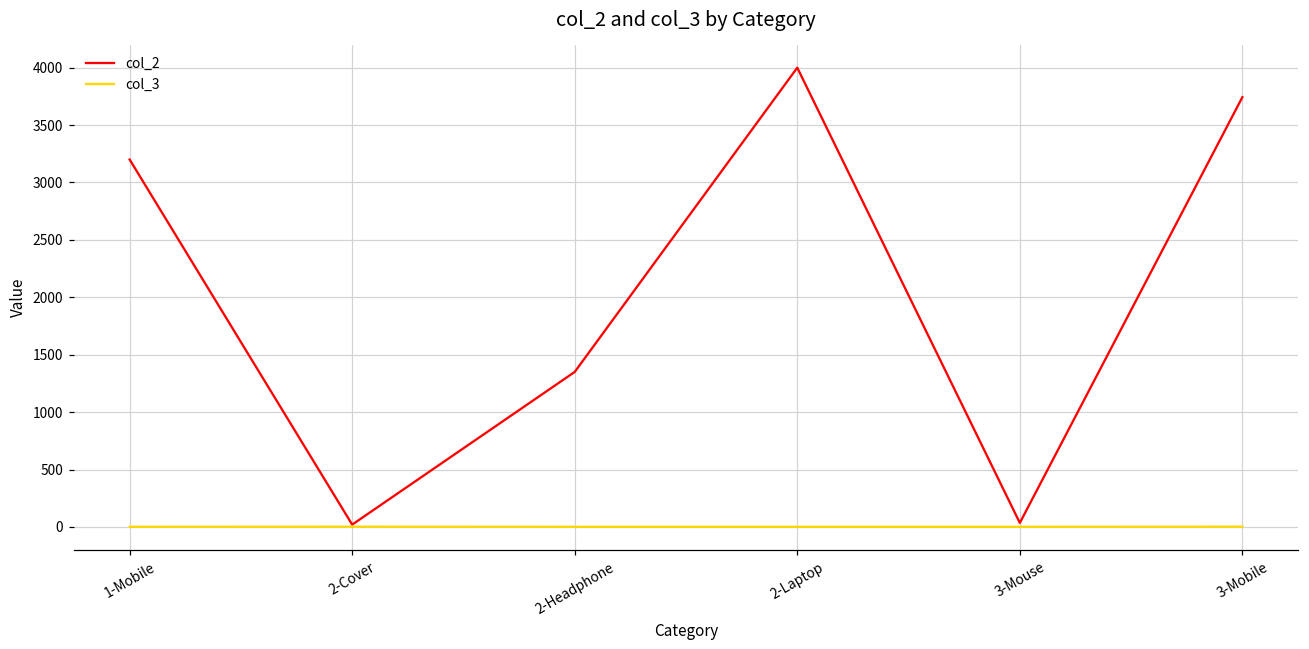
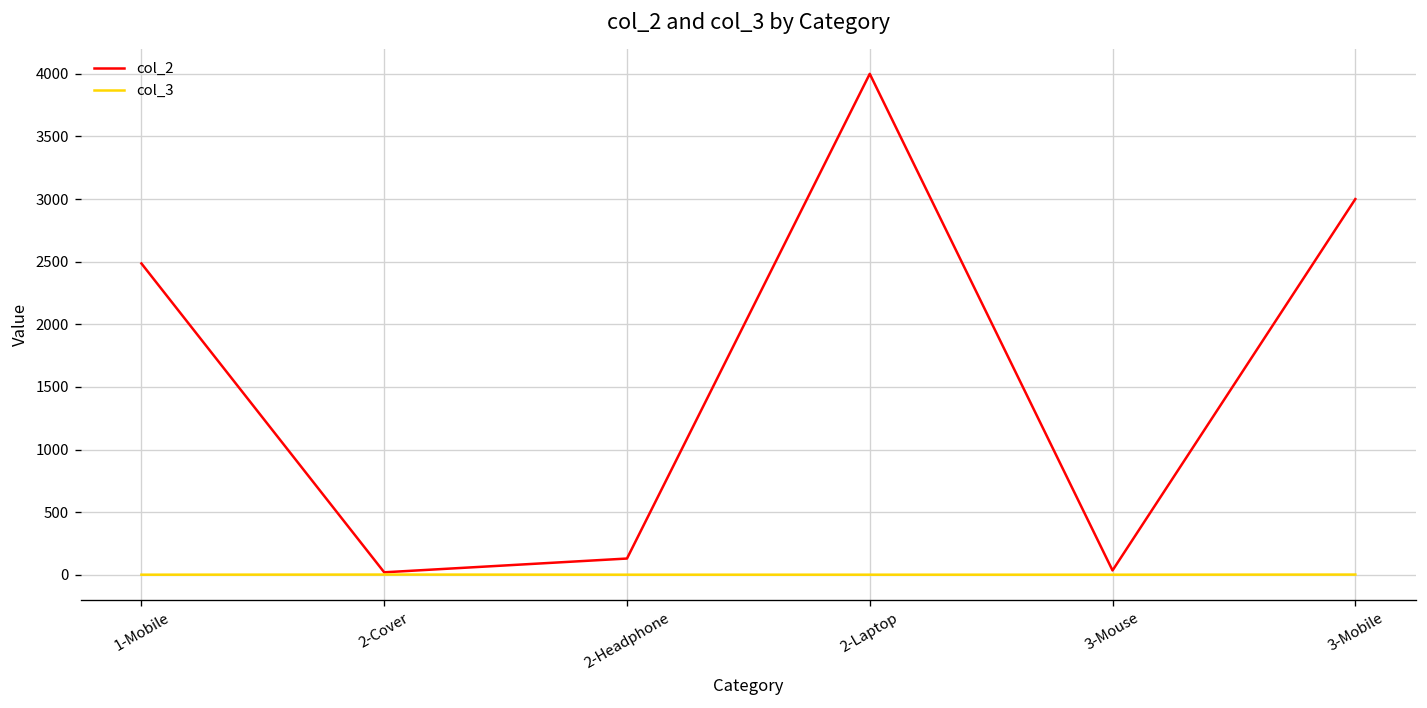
col_2, 1-Mobile: 3200 -> 2490
col_2, 2-Headphone: 1350 -> 130
col_2, 3-Mobile: 3740 -> 3000
